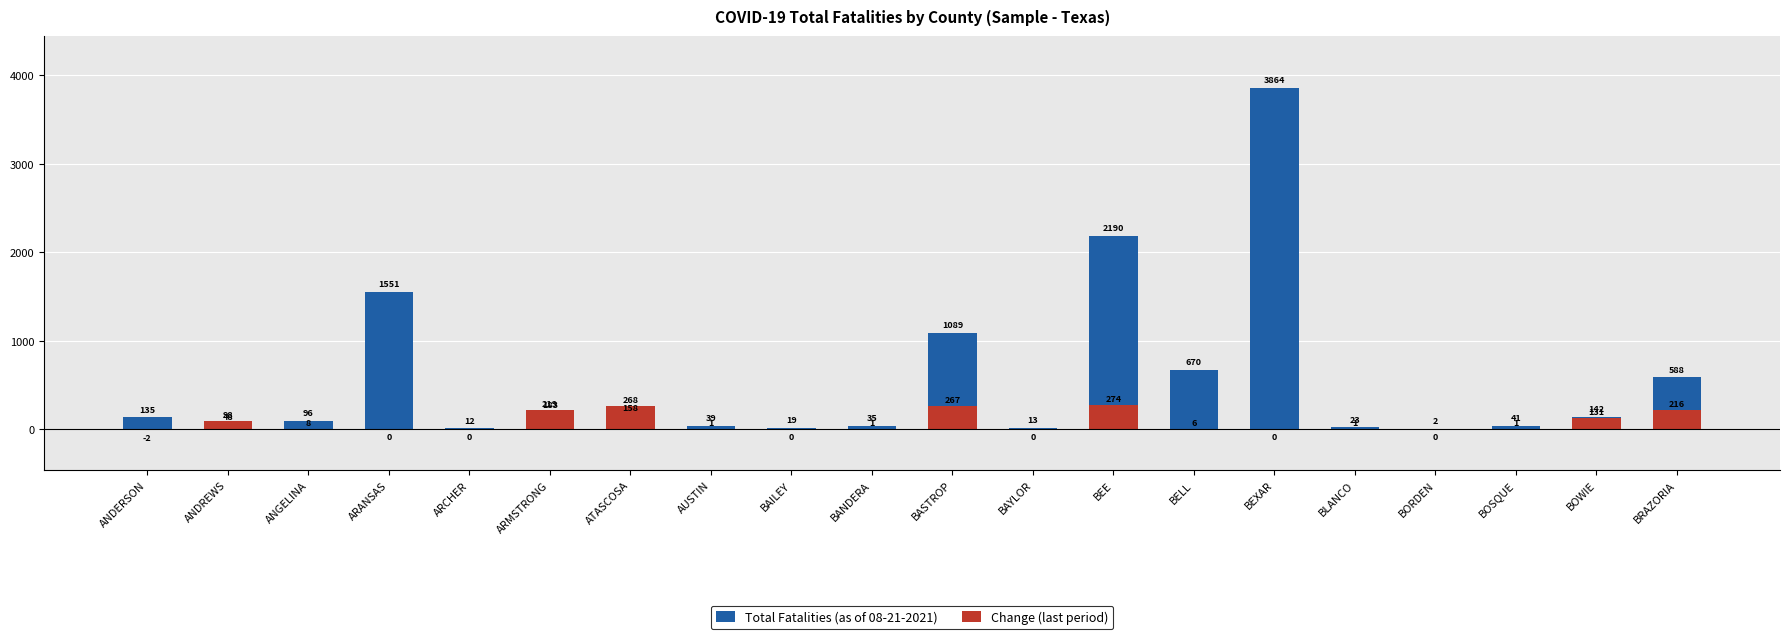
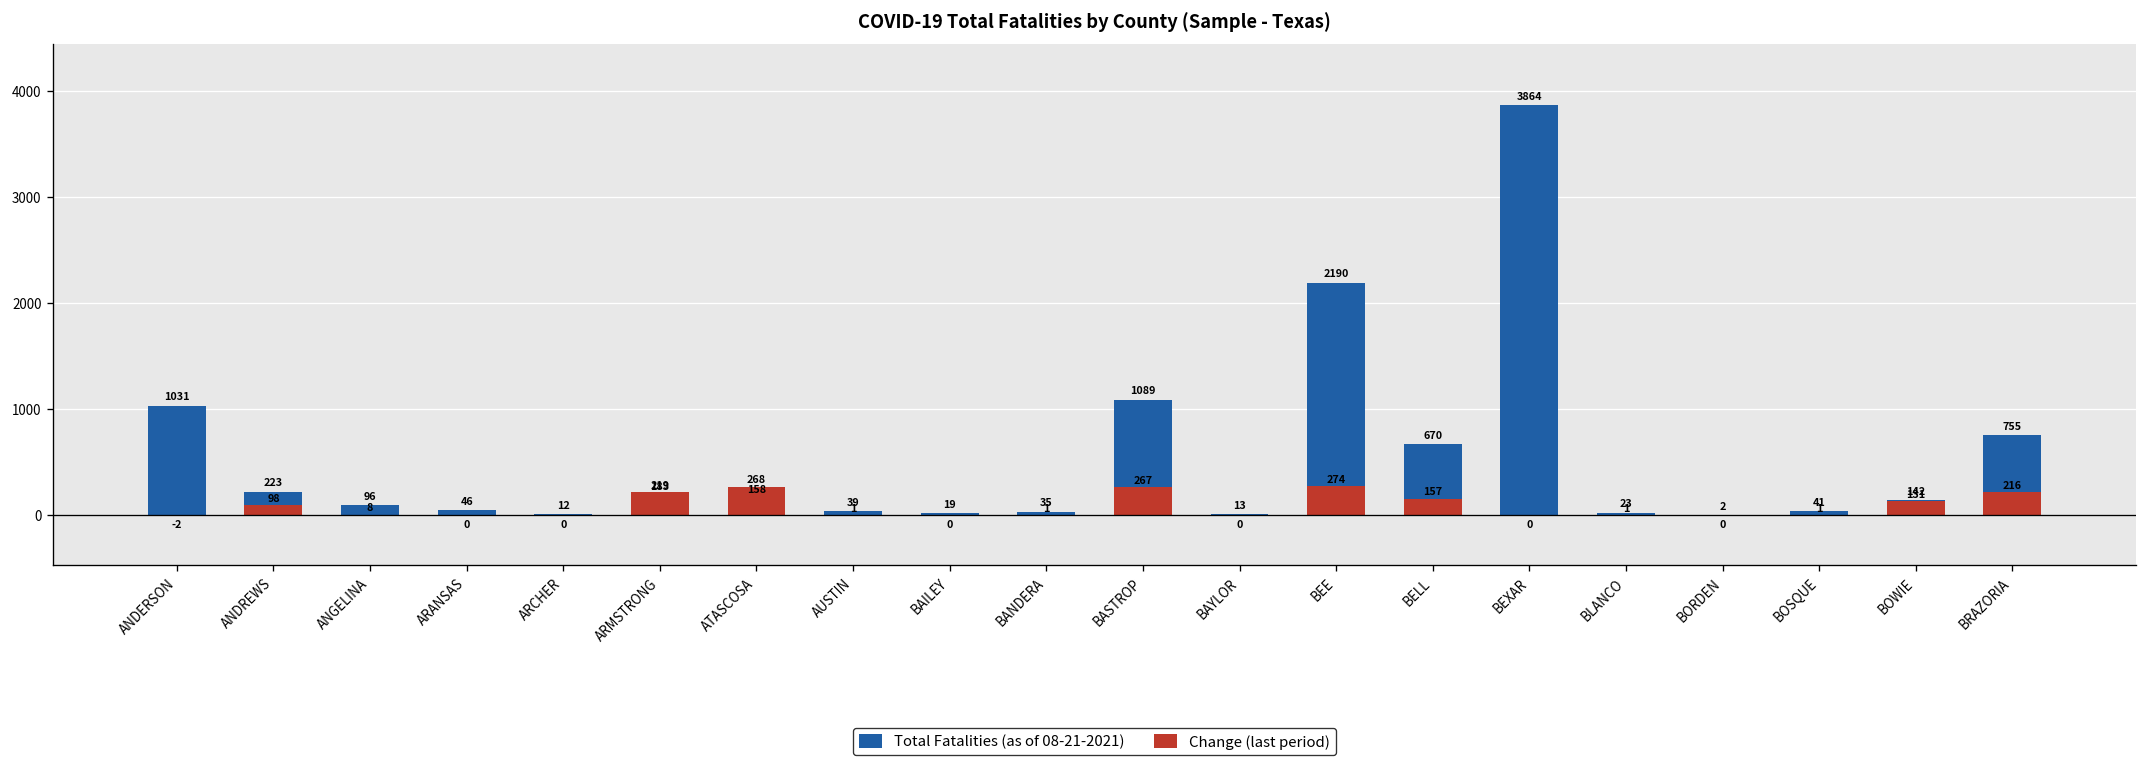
Total Fatalities (as of 08-21-2021), ANDERSON: 135 -> 1031
Total Fatalities (as of 08-21-2021), ANDREWS: 48 -> 223
Total Fatalities (as of 08-21-2021), ARANSAS: 1551 -> 46
Change (last period), BELL: 6 -> 157
Total Fatalities (as of 08-21-2021), BRAZORIA: 588 -> 755
